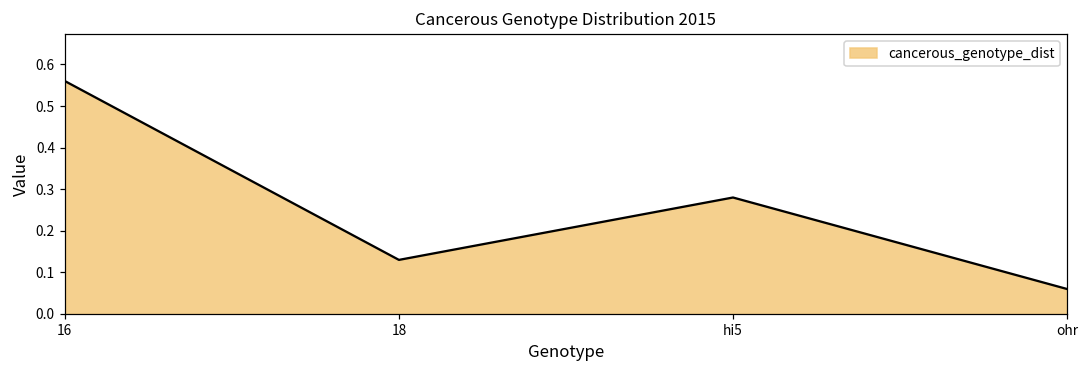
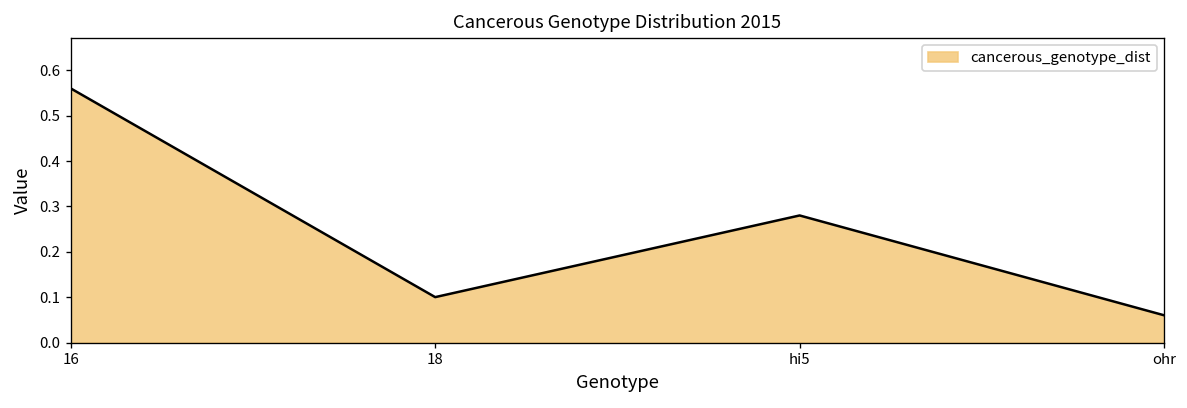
18: 0.13 -> 0.10
